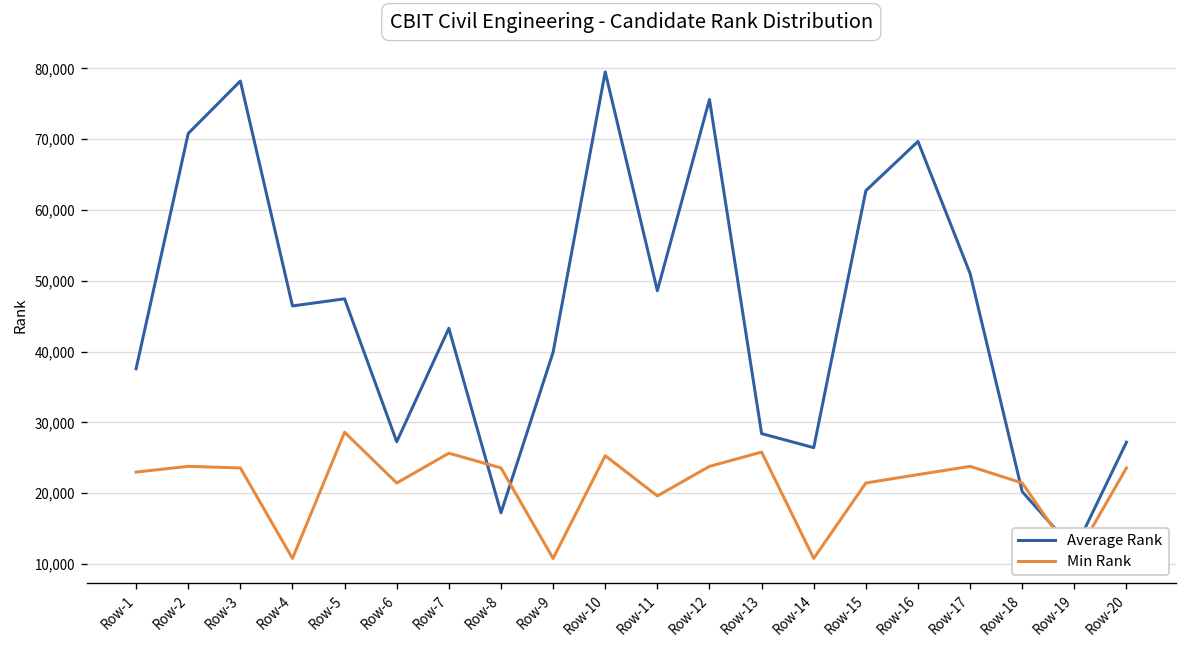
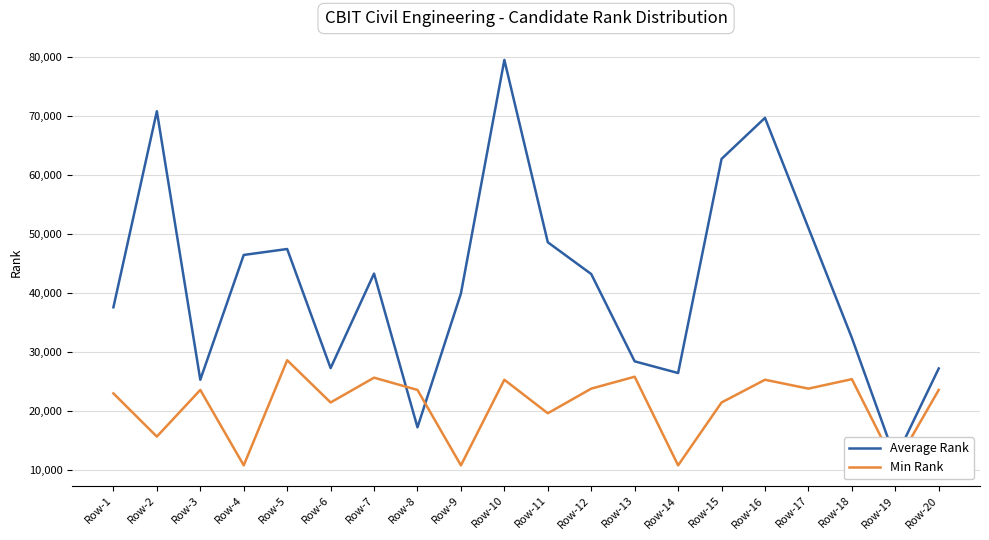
Min Rank, Row-2: 24,000 -> 16,000
Average Rank, Row-3: 78,000 -> 25,000
Average Rank, Row-12: 76,000 -> 43,000
Min Rank, Row-16: 23,000 -> 25,000
Average Rank, Row-18: 20,000 -> 32,000
Min Rank, Row-18: 21,000 -> 25,000
